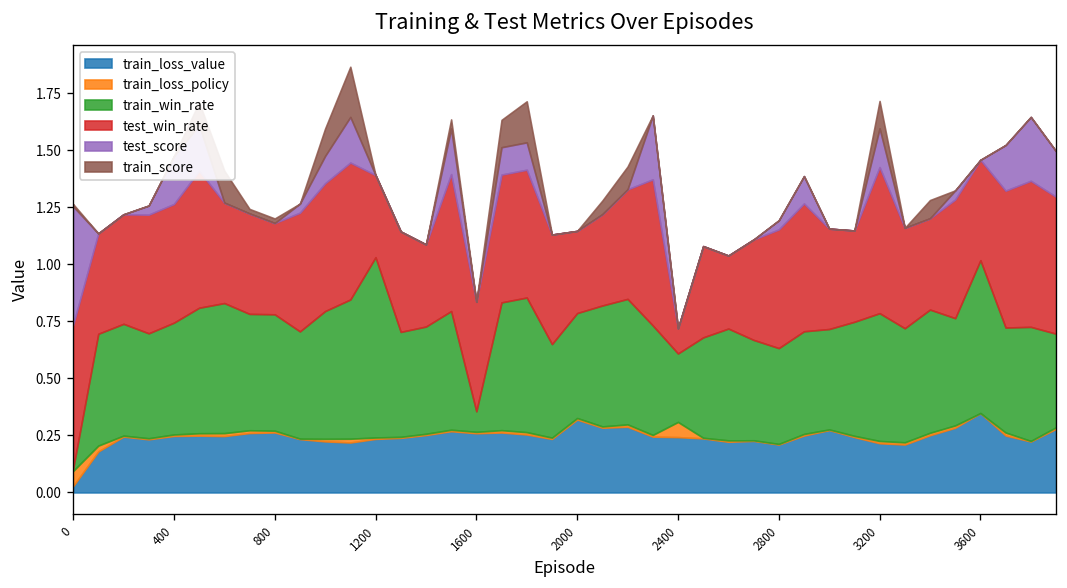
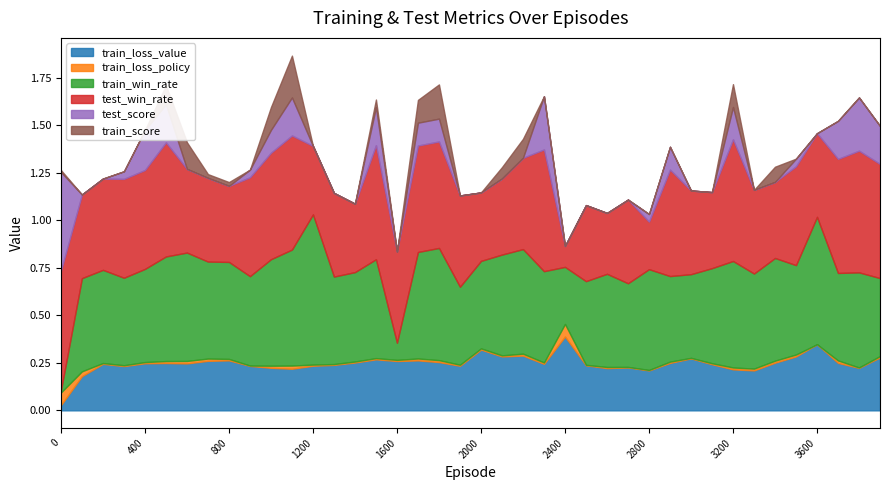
train_loss_value, 2400: 0.24 -> 0.39
train_win_rate, 2800: 0.42 -> 0.53
test_win_rate, 2800: 0.52 -> 0.25
